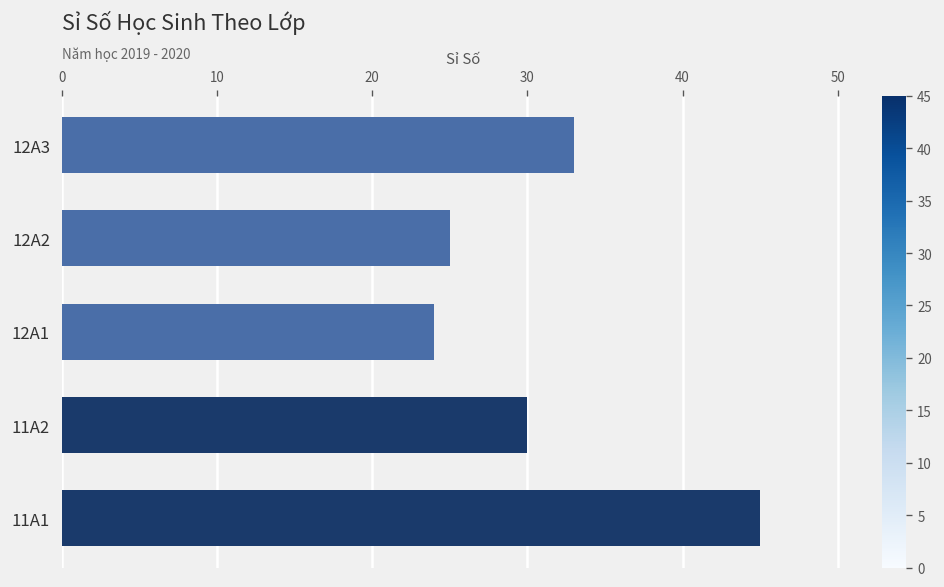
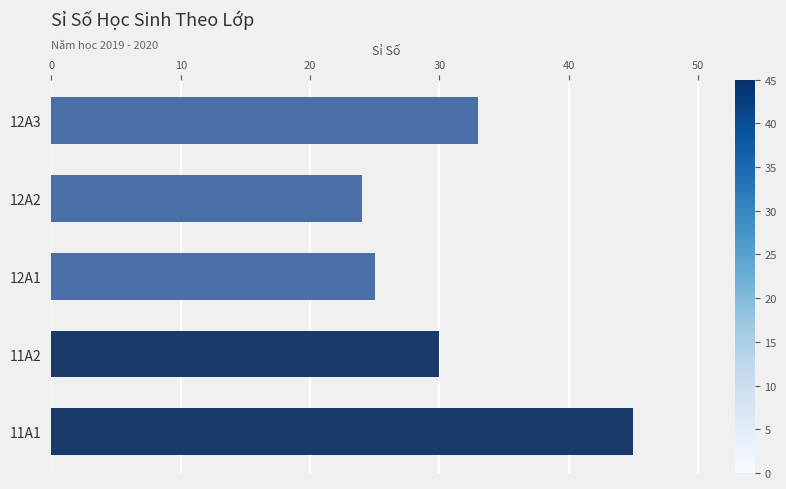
12A2: 25 -> 24
12A1: 24 -> 25
